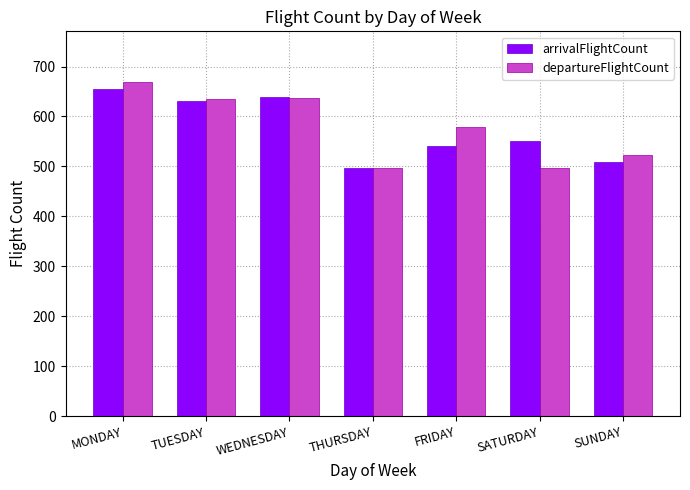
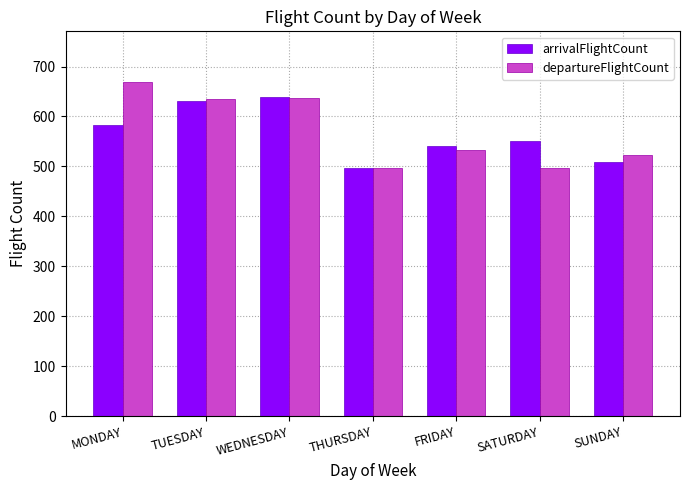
arrivalFlightCount, MONDAY: 660 -> 580
departureFlightCount, FRIDAY: 580 -> 530
